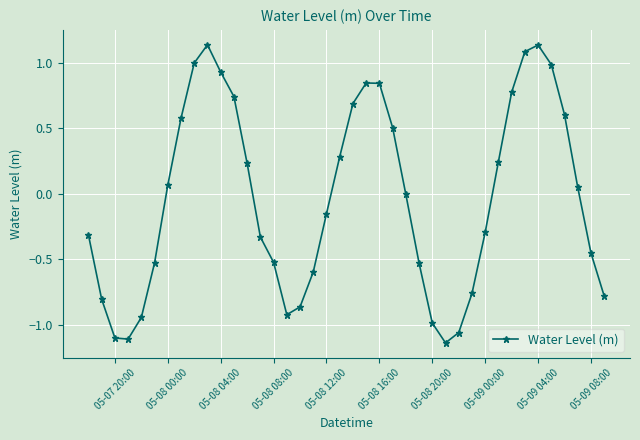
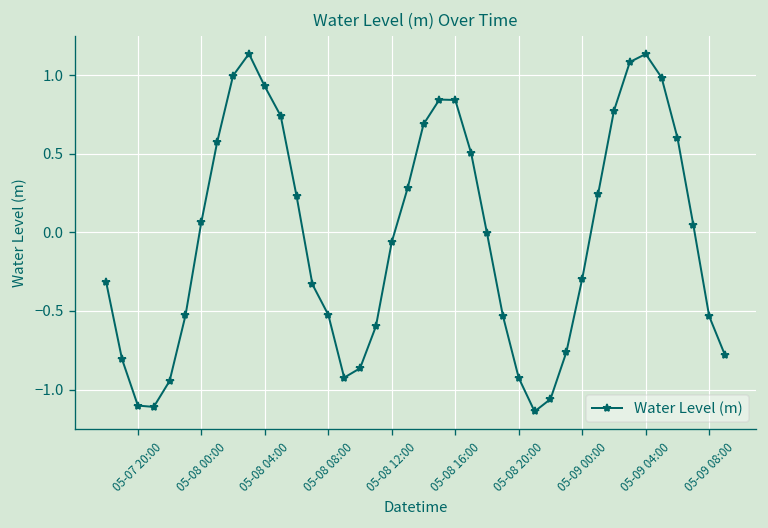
05-08 12:00: -0.15 -> -0.06
05-08 20:00: -0.99 -> -0.93
05-09 08:00: -0.45 -> -0.53
